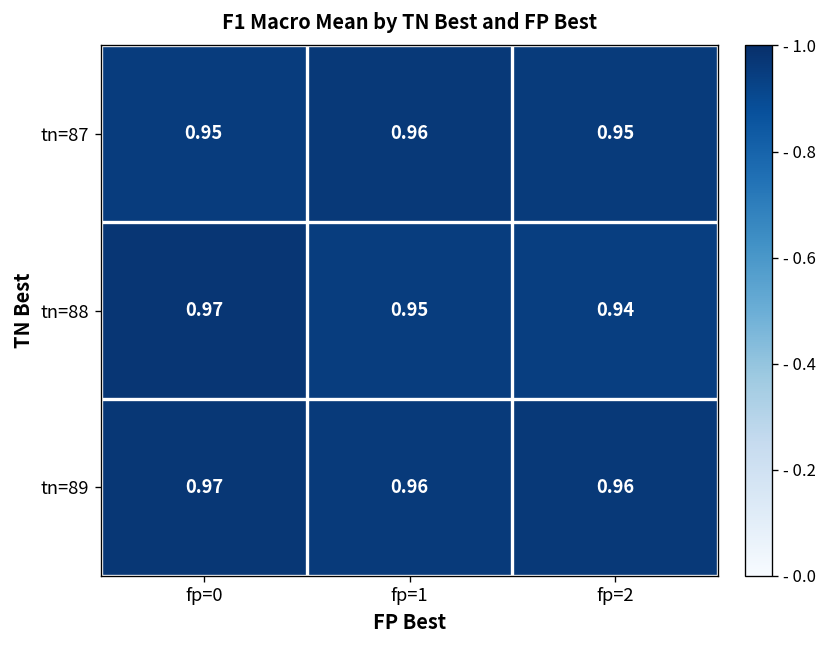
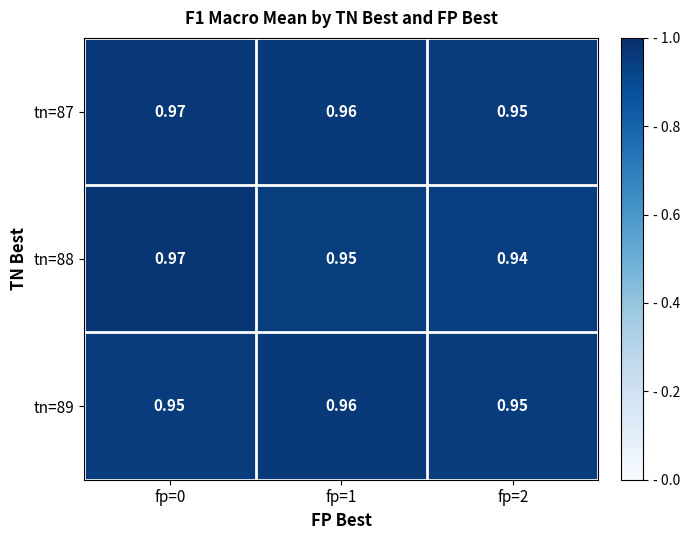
tn=87, fp=0: 0.95 -> 0.97
tn=89, fp=0: 0.97 -> 0.95
tn=89, fp=2: 0.96 -> 0.95
